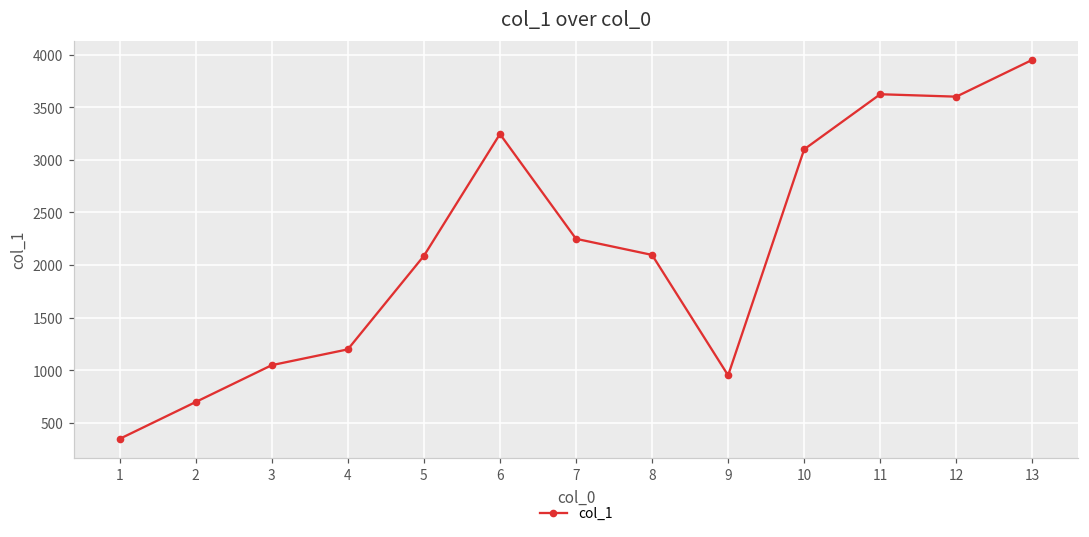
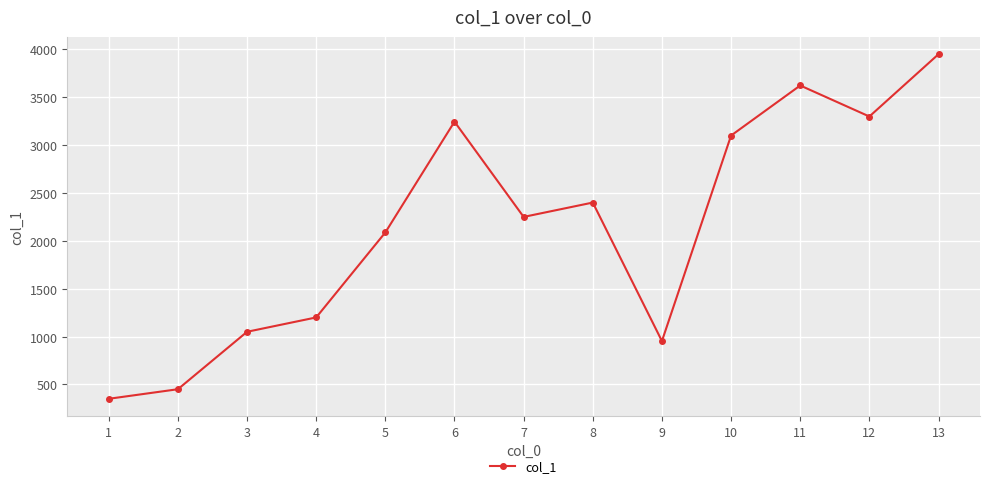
2: 700 -> 500
8: 2100 -> 2400
12: 3600 -> 3300
